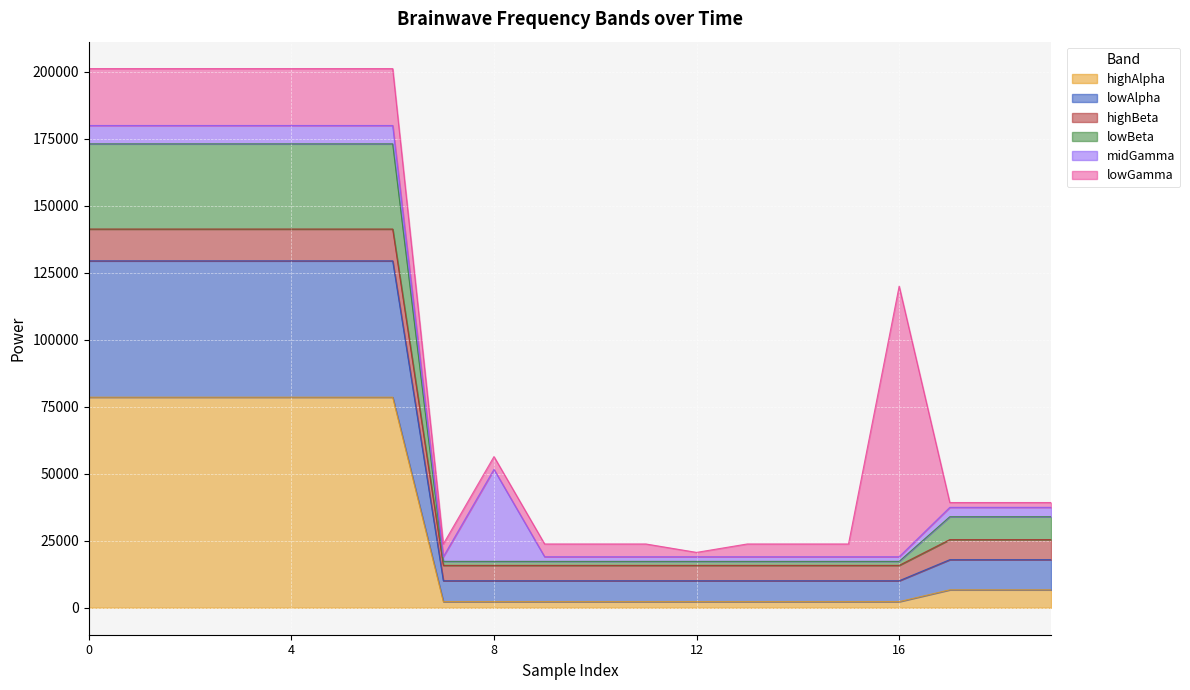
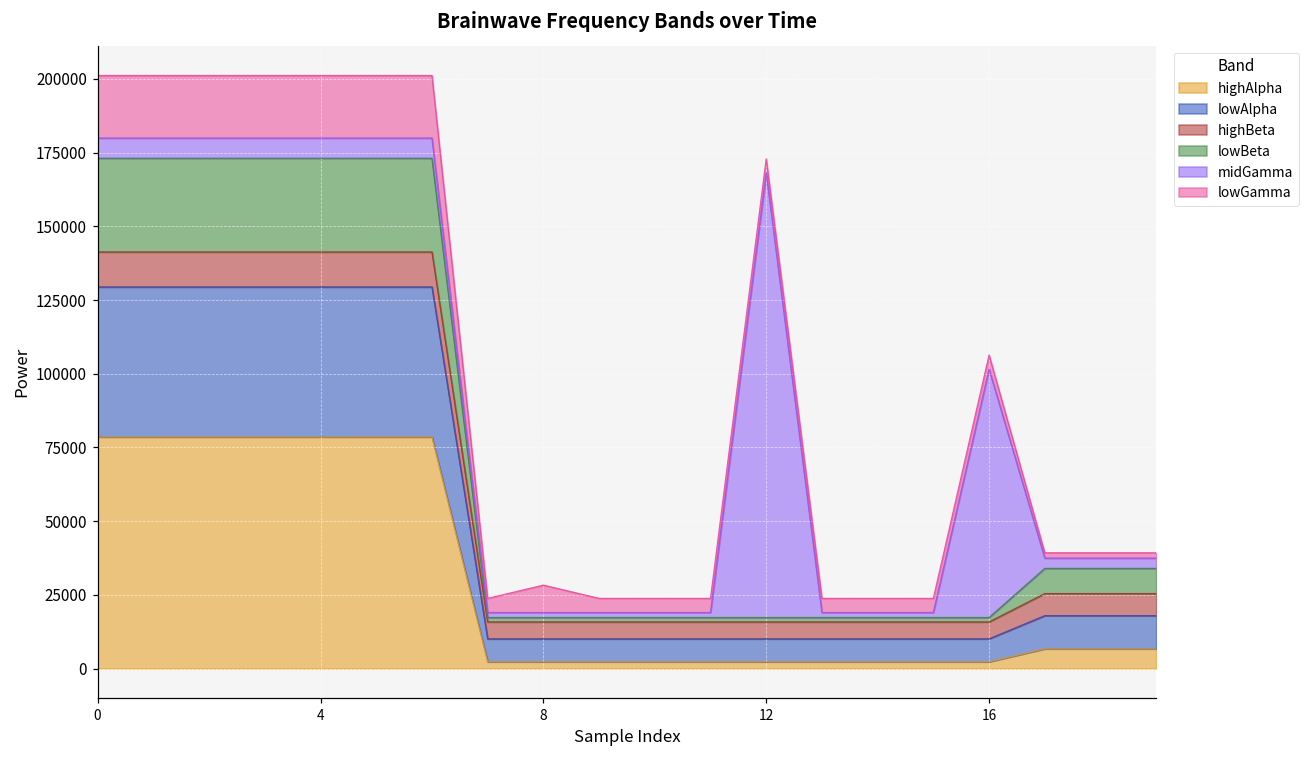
midGamma, 8: 34000 -> 2000
lowGamma, 8: 5000 -> 9000
midGamma, 12: 2000 -> 151000
lowGamma, 12: 2000 -> 5000
midGamma, 16: 2000 -> 84000
lowGamma, 16: 101000 -> 5000
